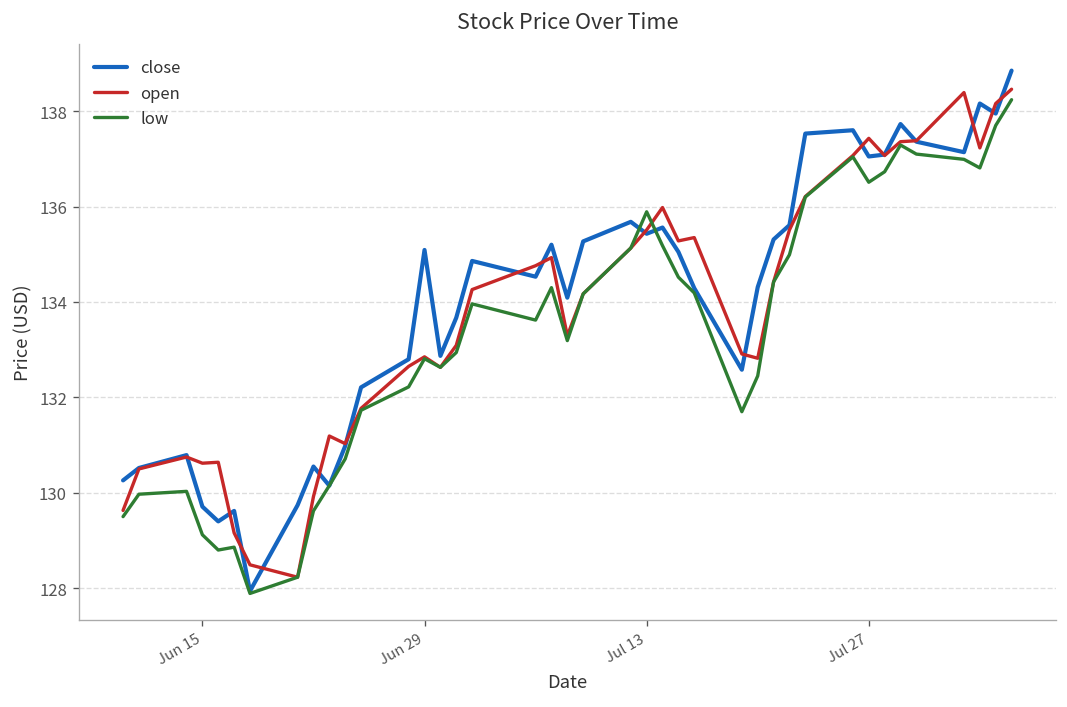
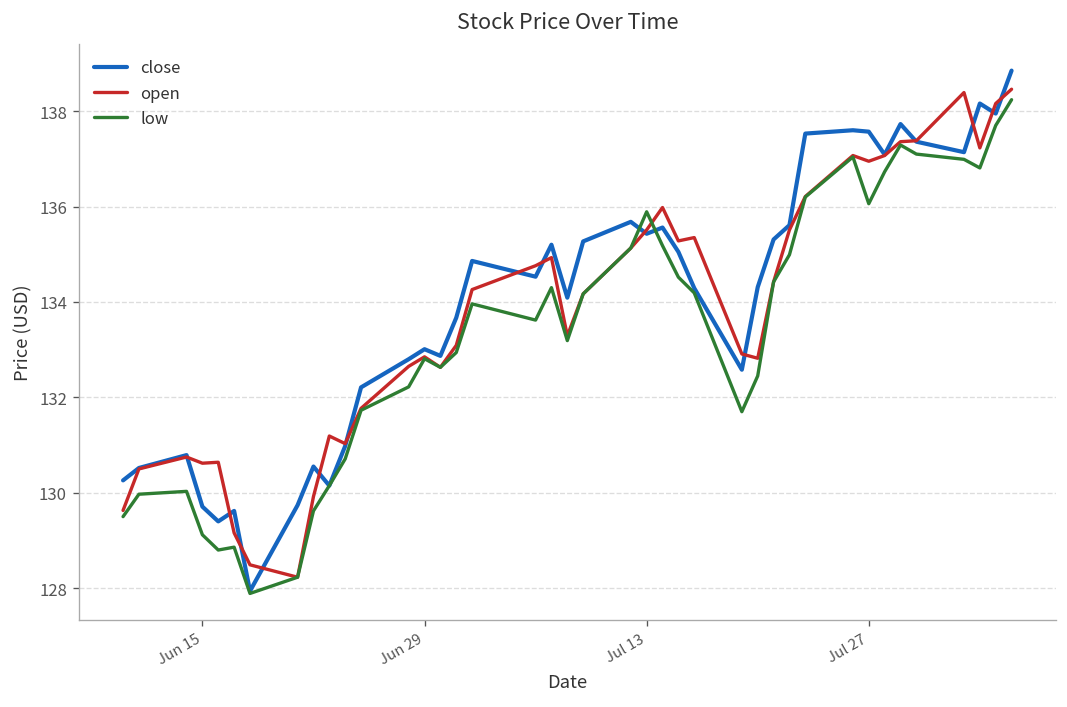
close, Jun 29: 135.1 -> 133.0
close, Jul 27: 137.1 -> 137.6
open, Jul 27: 137.4 -> 137.0
low, Jul 27: 136.5 -> 136.1
